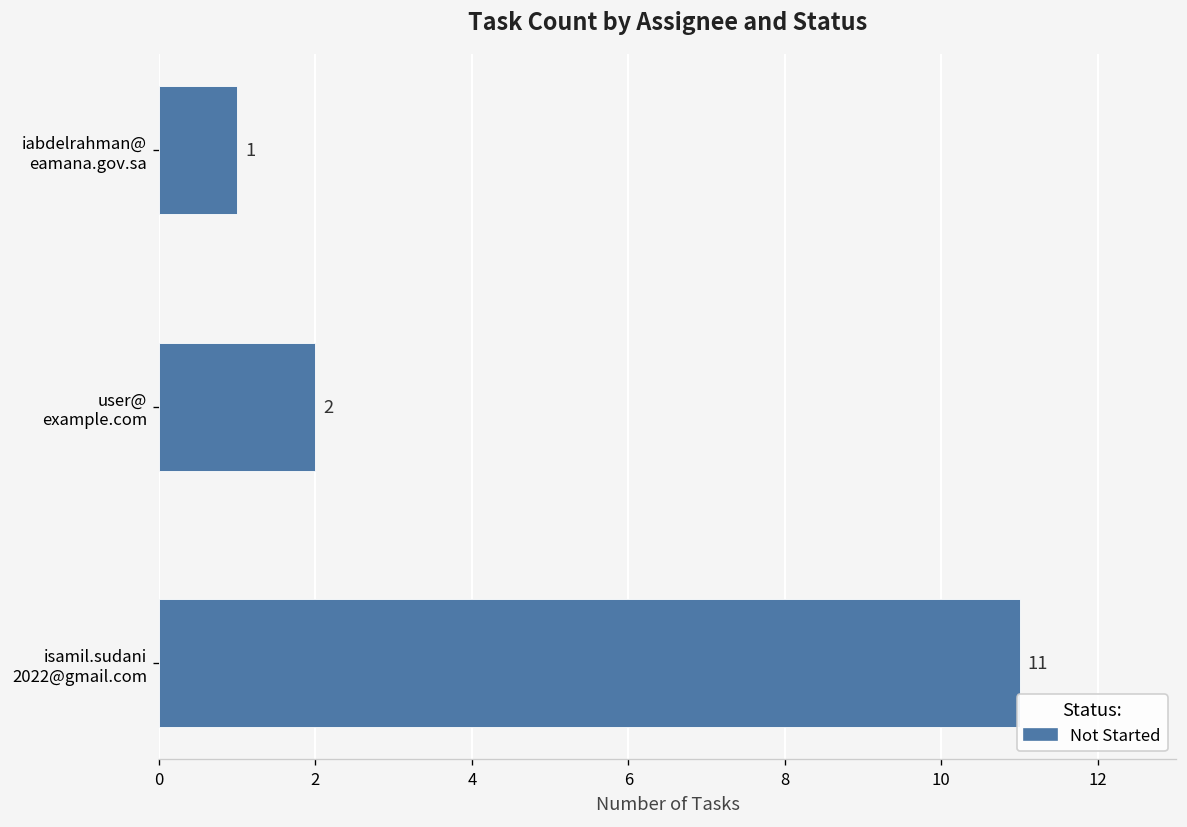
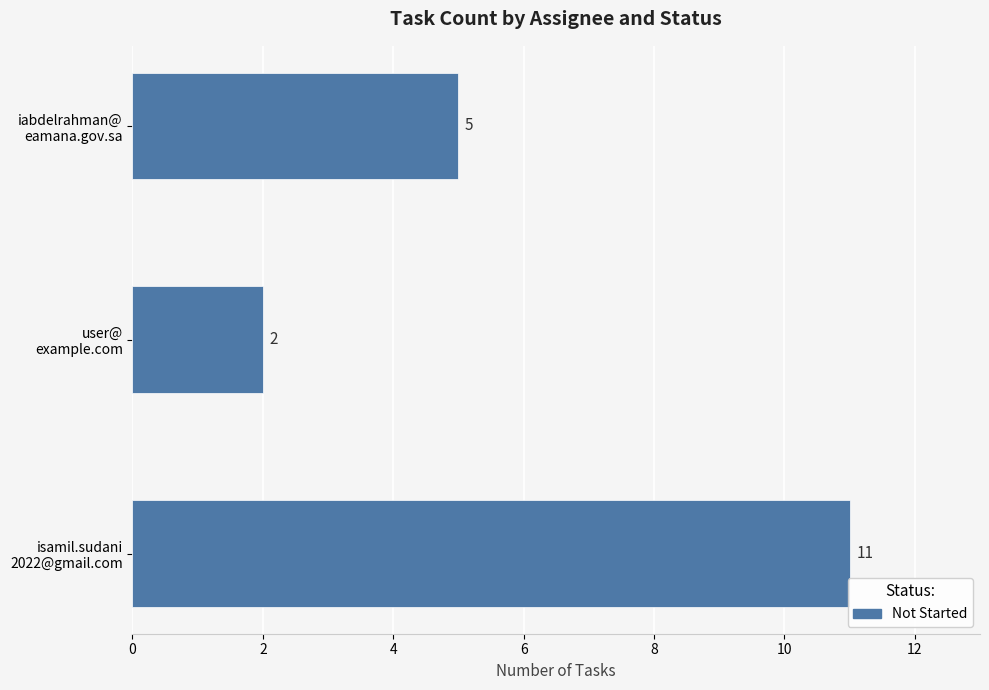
iabdelrahman@ eamana.gov.sa: 1 -> 5
